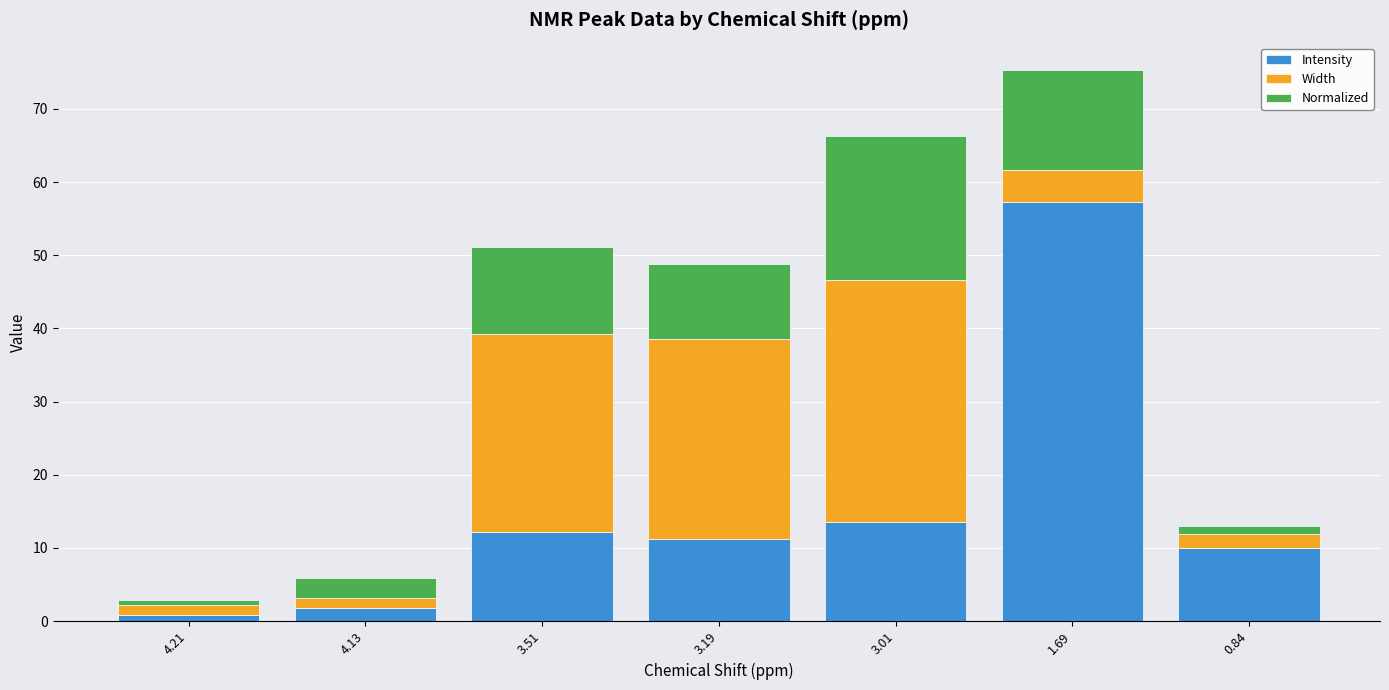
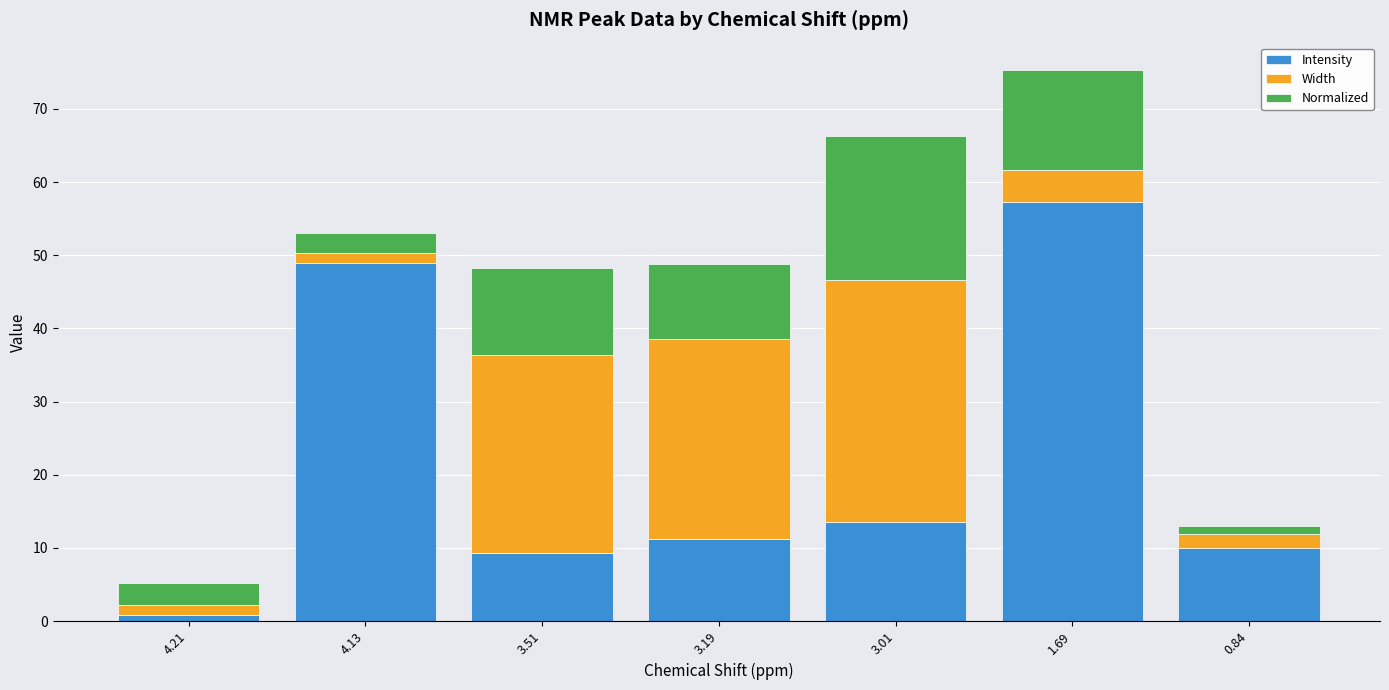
Normalized, 4.21: 1 -> 3
Intensity, 4.13: 2 -> 49
Intensity, 3.51: 12 -> 9
